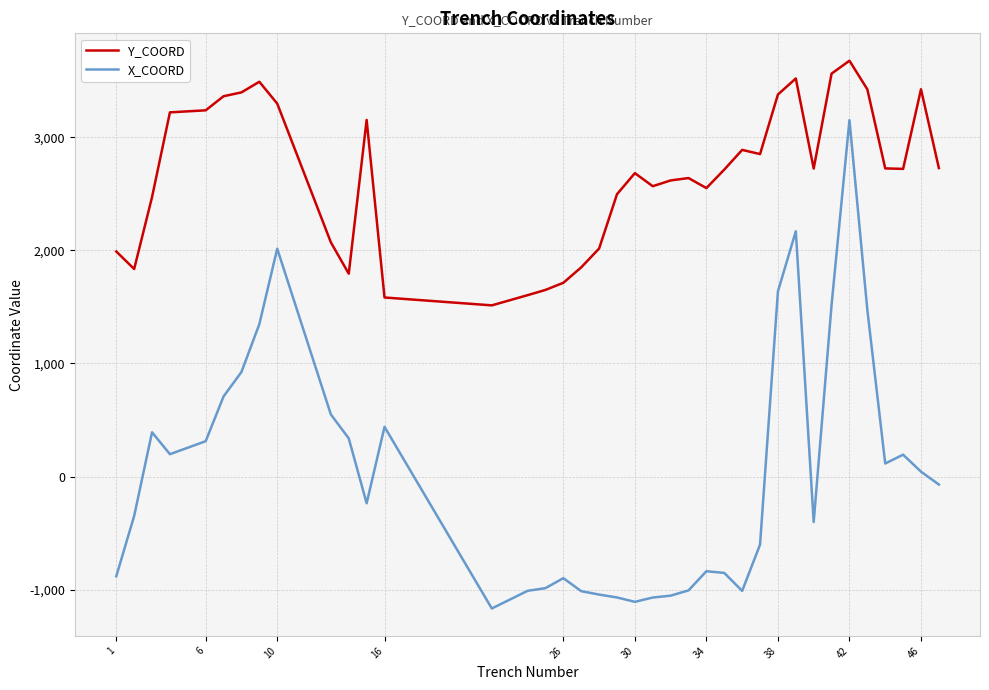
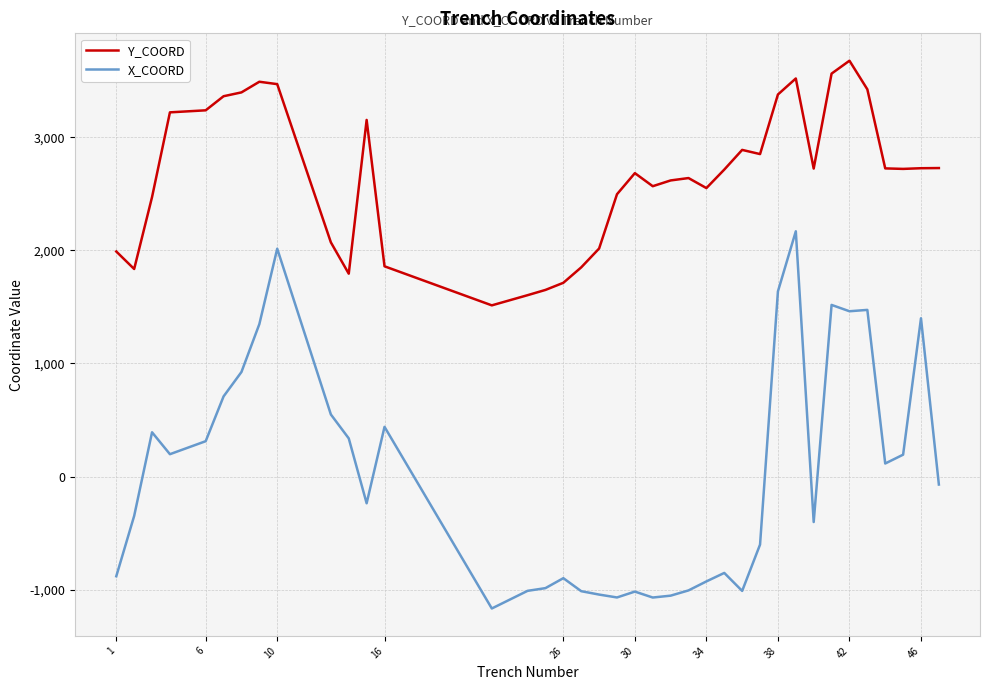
Y_COORD, 10: 3,300 -> 3,470
Y_COORD, 16: 1,580 -> 1,860
X_COORD, 30: -1,110 -> -1,020
X_COORD, 34: -840 -> -930
X_COORD, 42: 3,150 -> 1,460
Y_COORD, 46: 3,420 -> 2,730
X_COORD, 46: 40 -> 1,400
